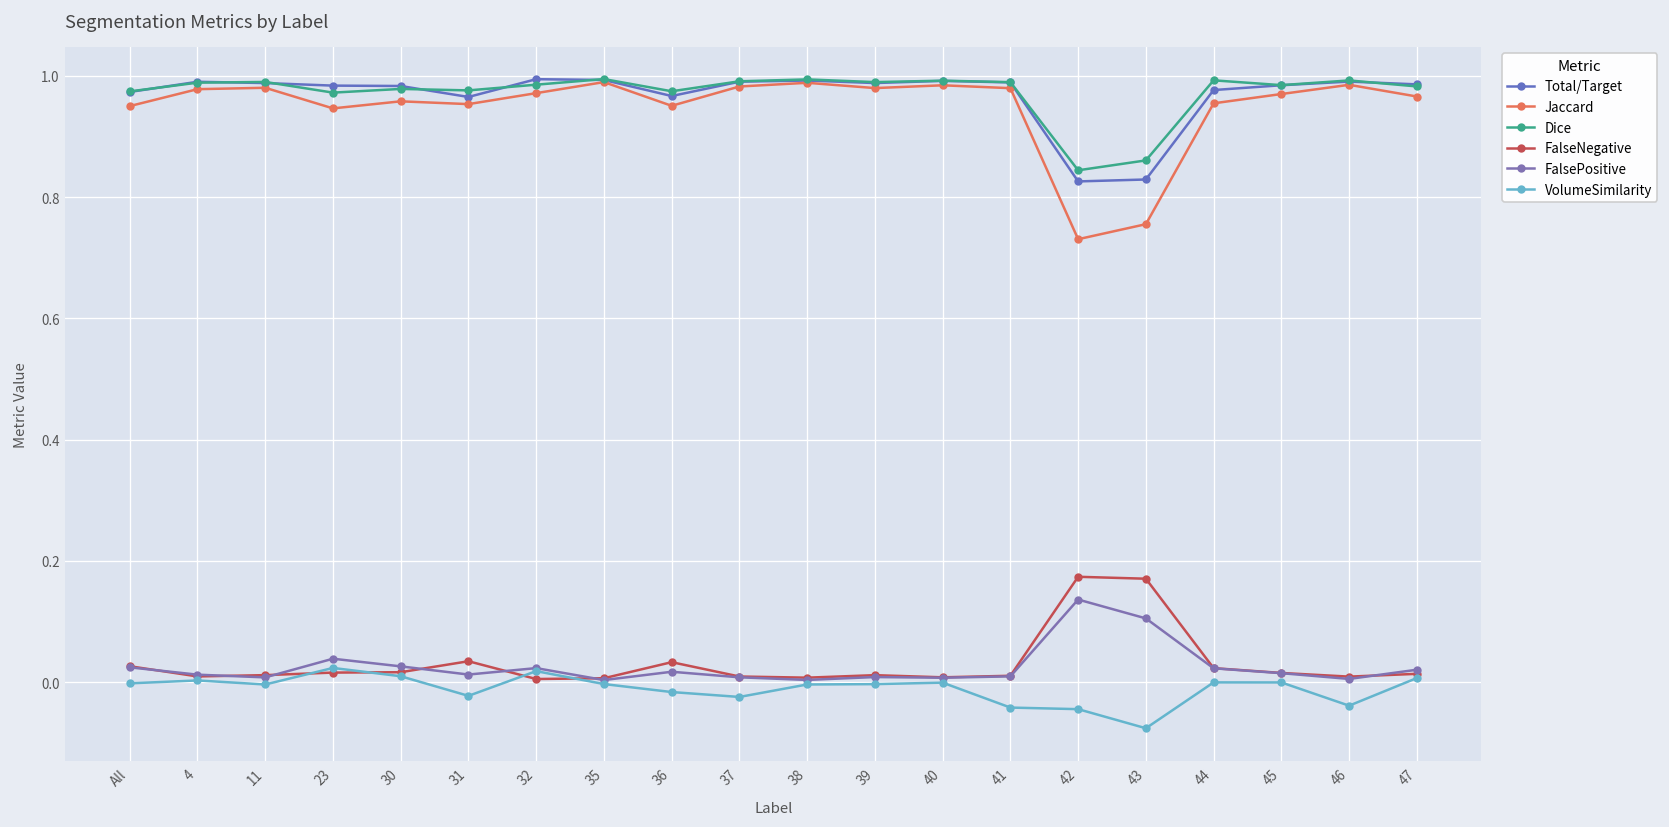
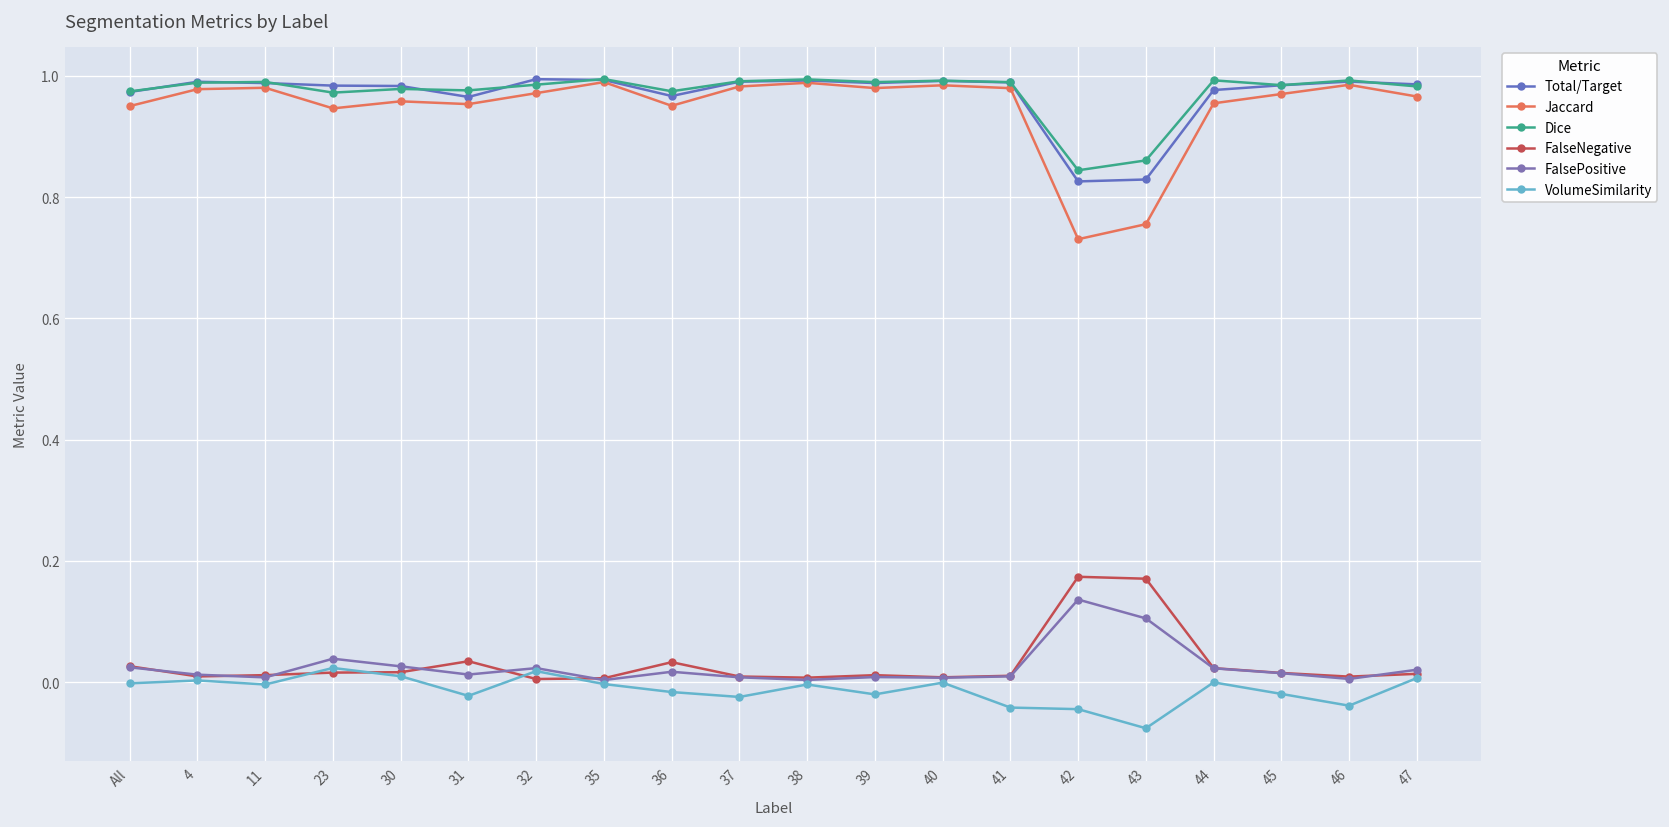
VolumeSimilarity, 39: 0.00 -> -0.02
VolumeSimilarity, 45: 0.00 -> -0.02
